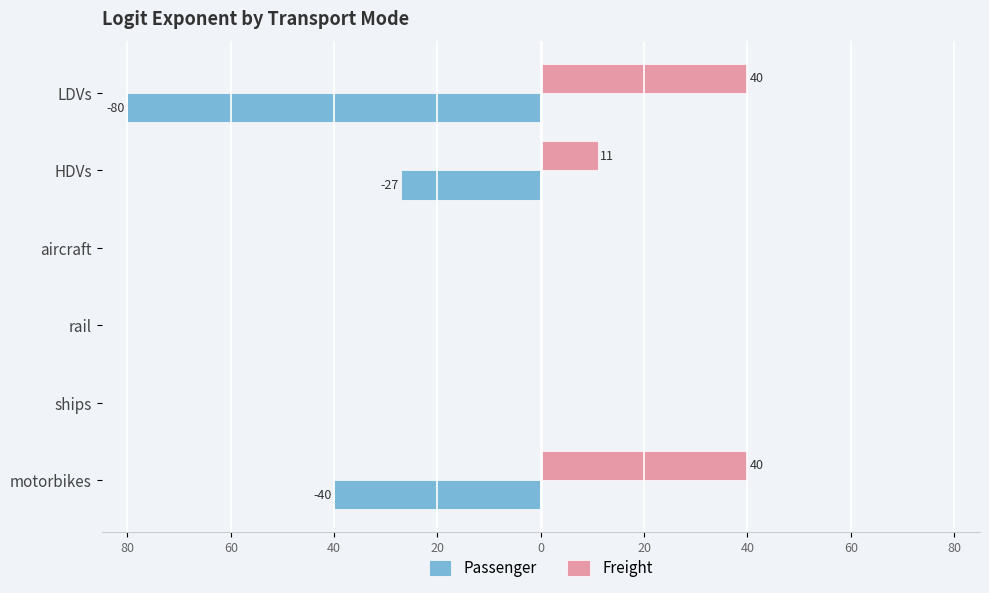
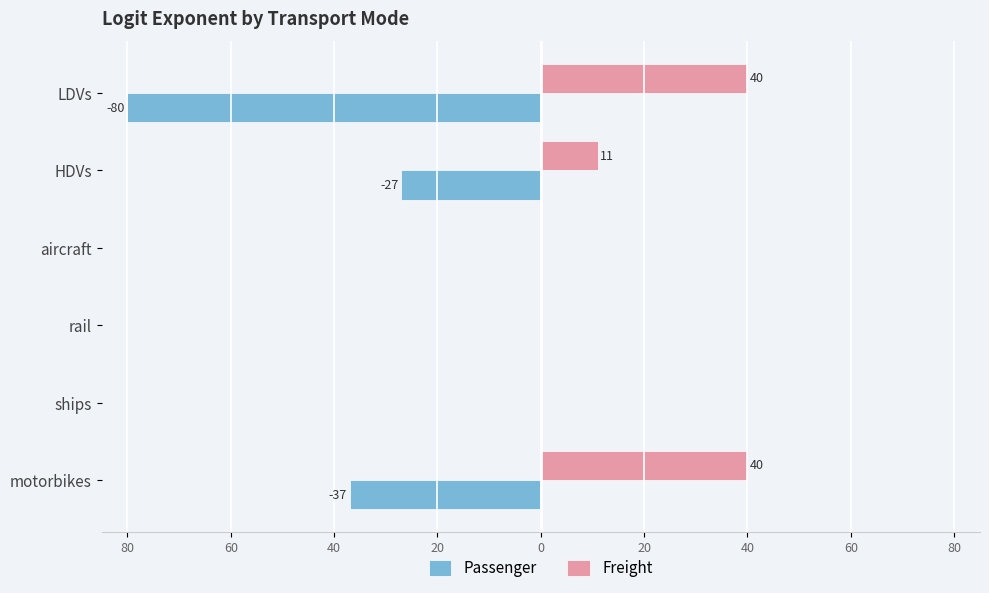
Passenger, motorbikes: -40 -> -37
